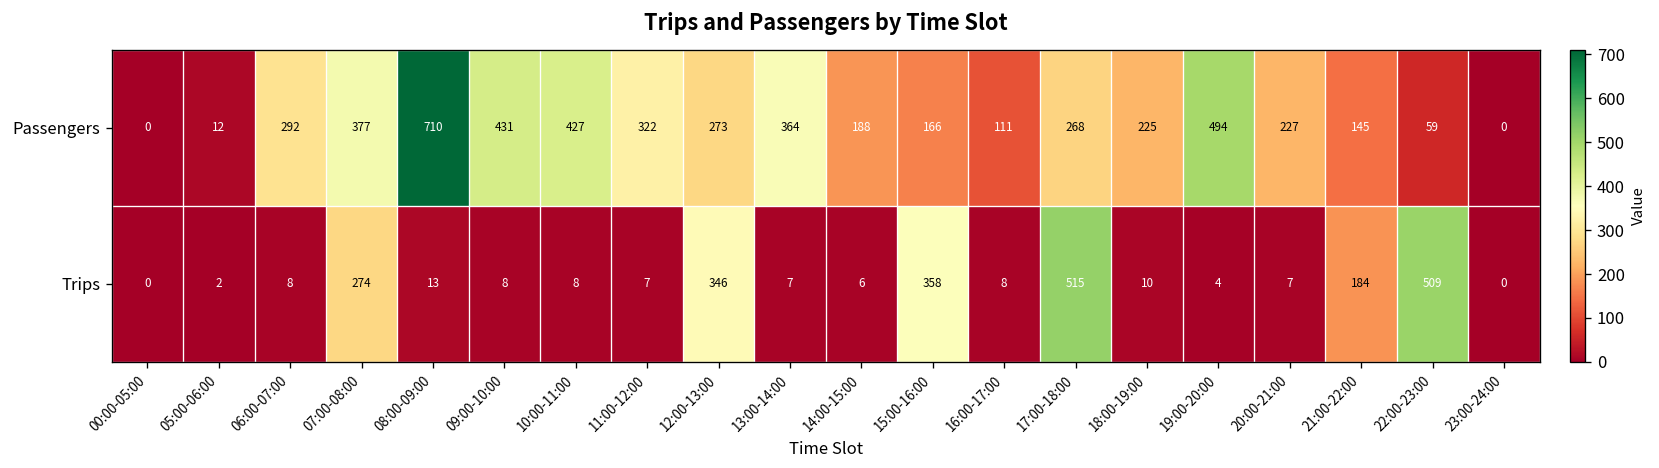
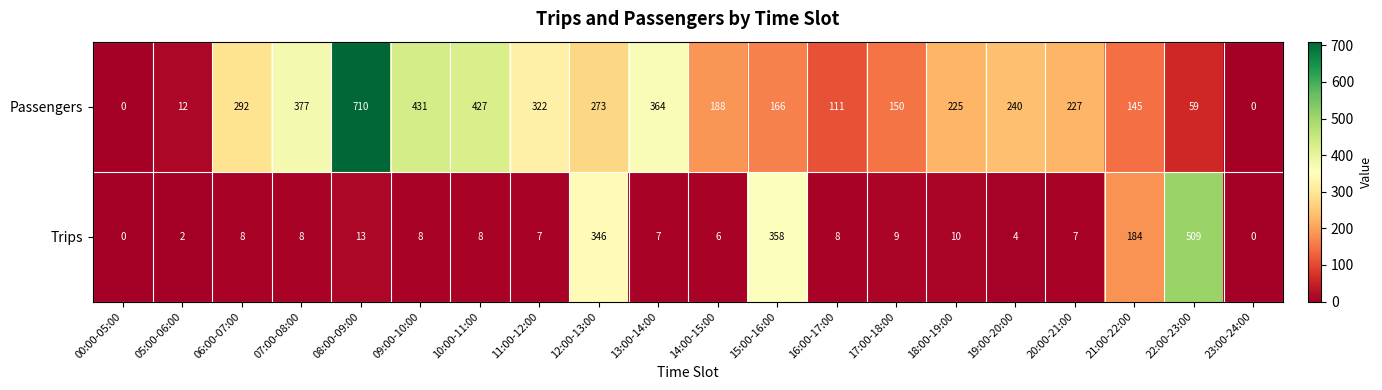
Passengers, 17:00-18:00: 268 -> 150
Passengers, 19:00-20:00: 494 -> 240
Trips, 07:00-08:00: 274 -> 8
Trips, 17:00-18:00: 515 -> 9
